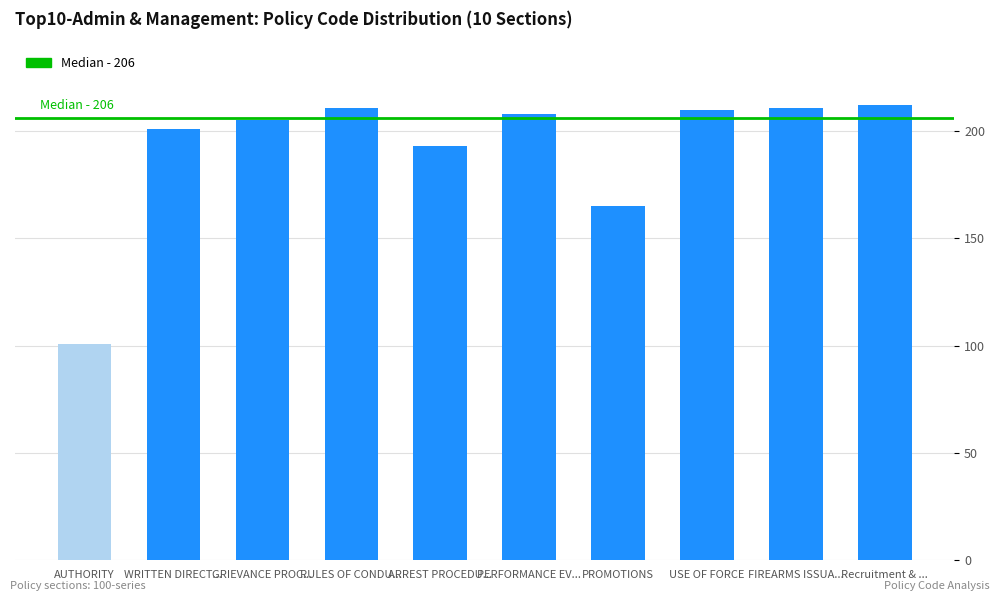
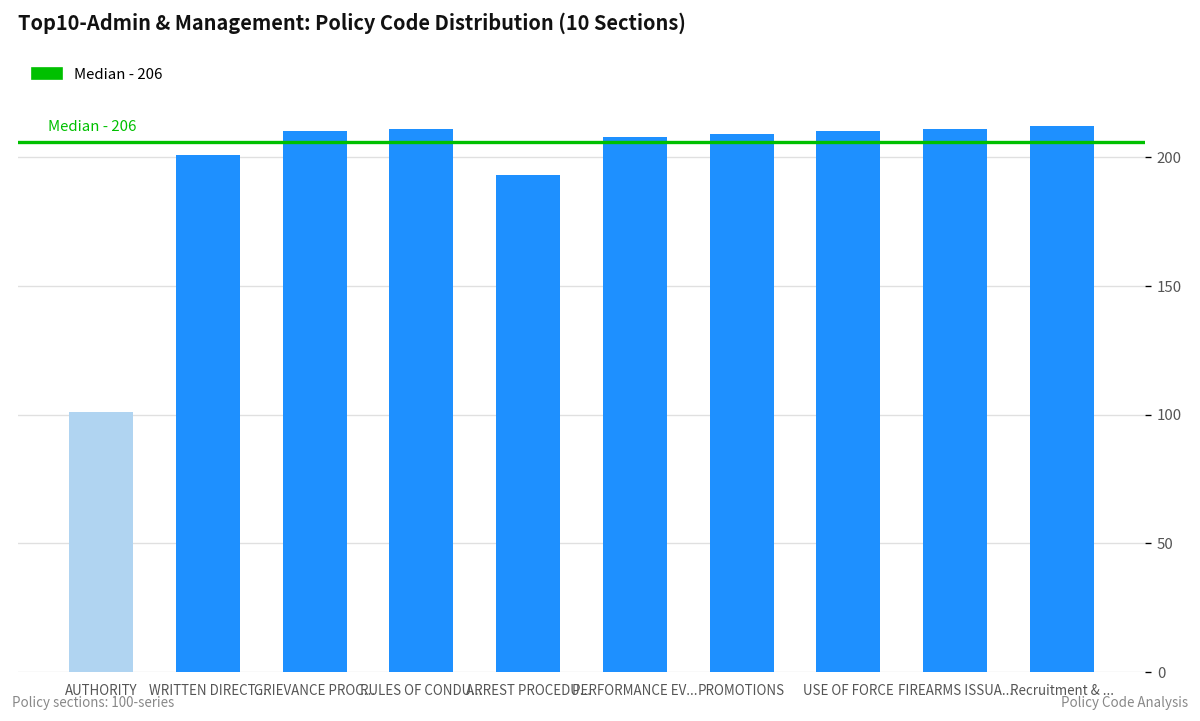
GRIEVANCE PROC...: 205 -> 210
PROMOTIONS: 165 -> 209
